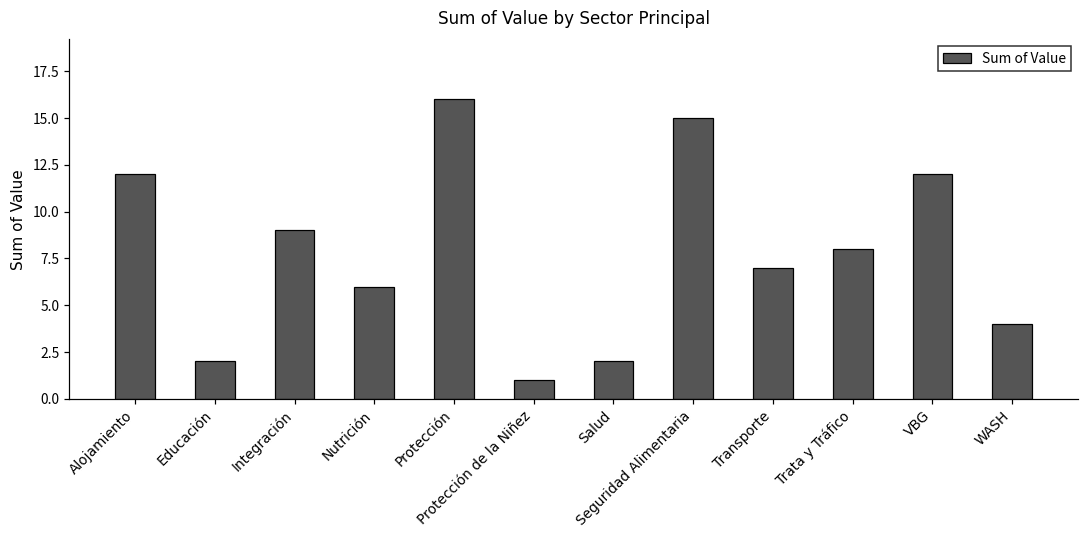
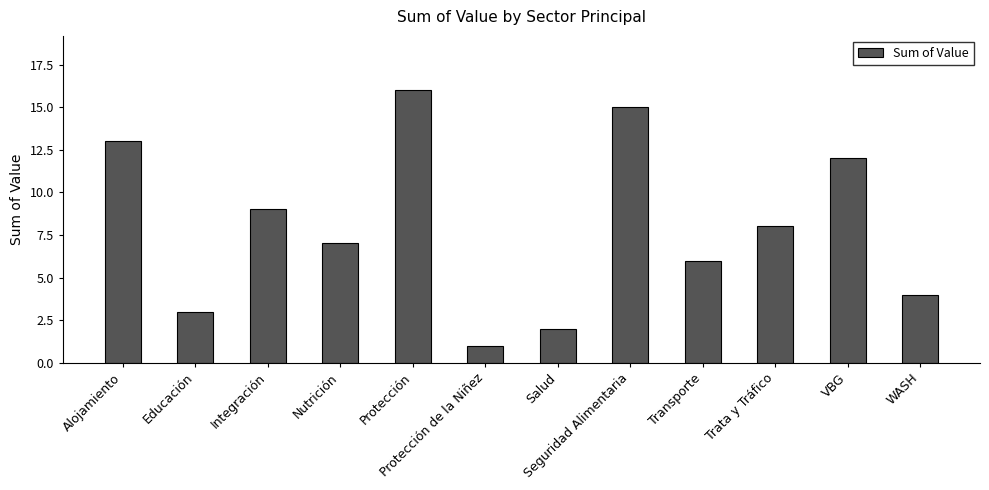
Alojamiento: 12 -> 13
Educación: 2 -> 3
Nutrición: 6 -> 7
Transporte: 7 -> 6
